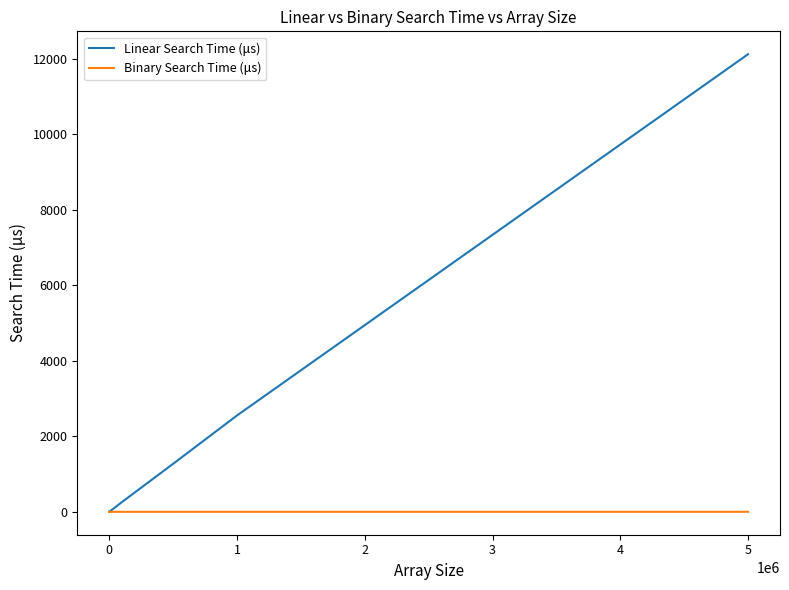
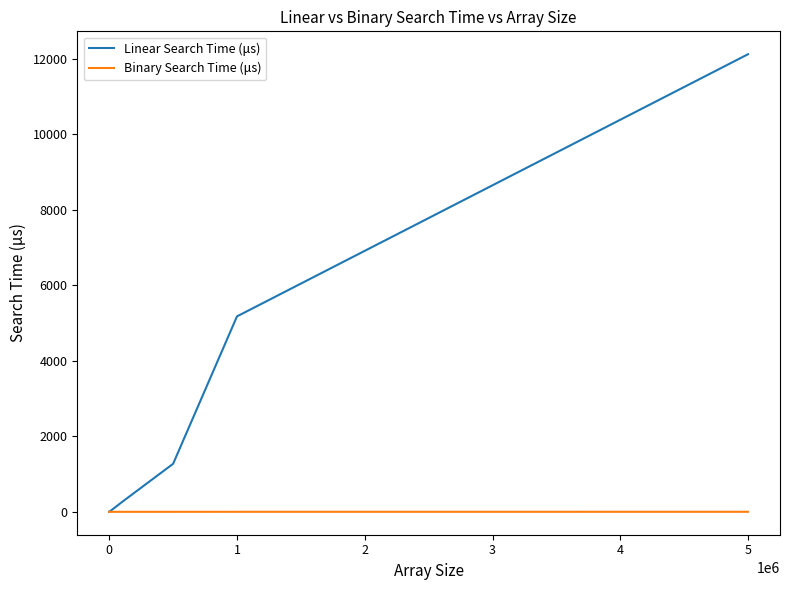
Linear Search Time (μs), 1: 2600 -> 5200
